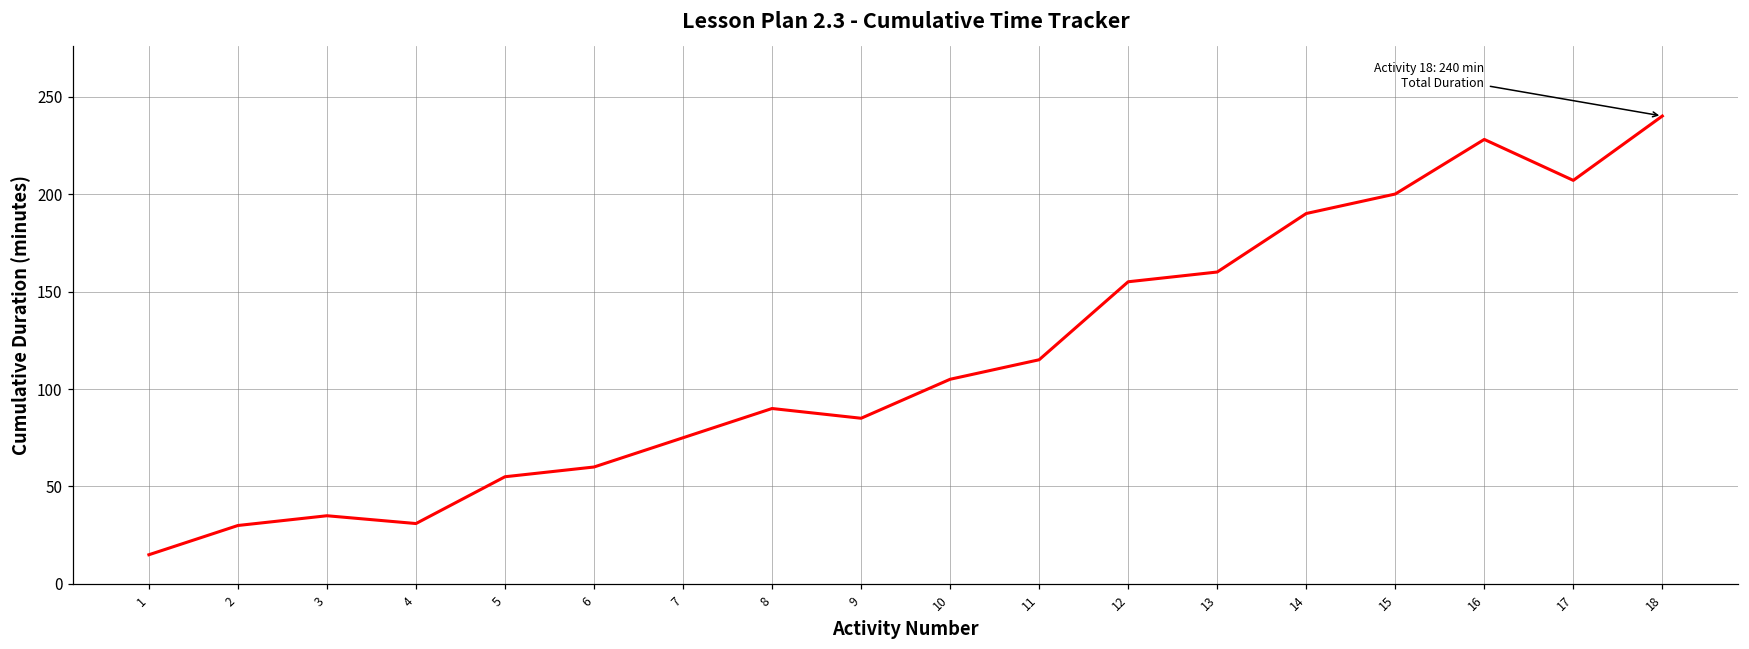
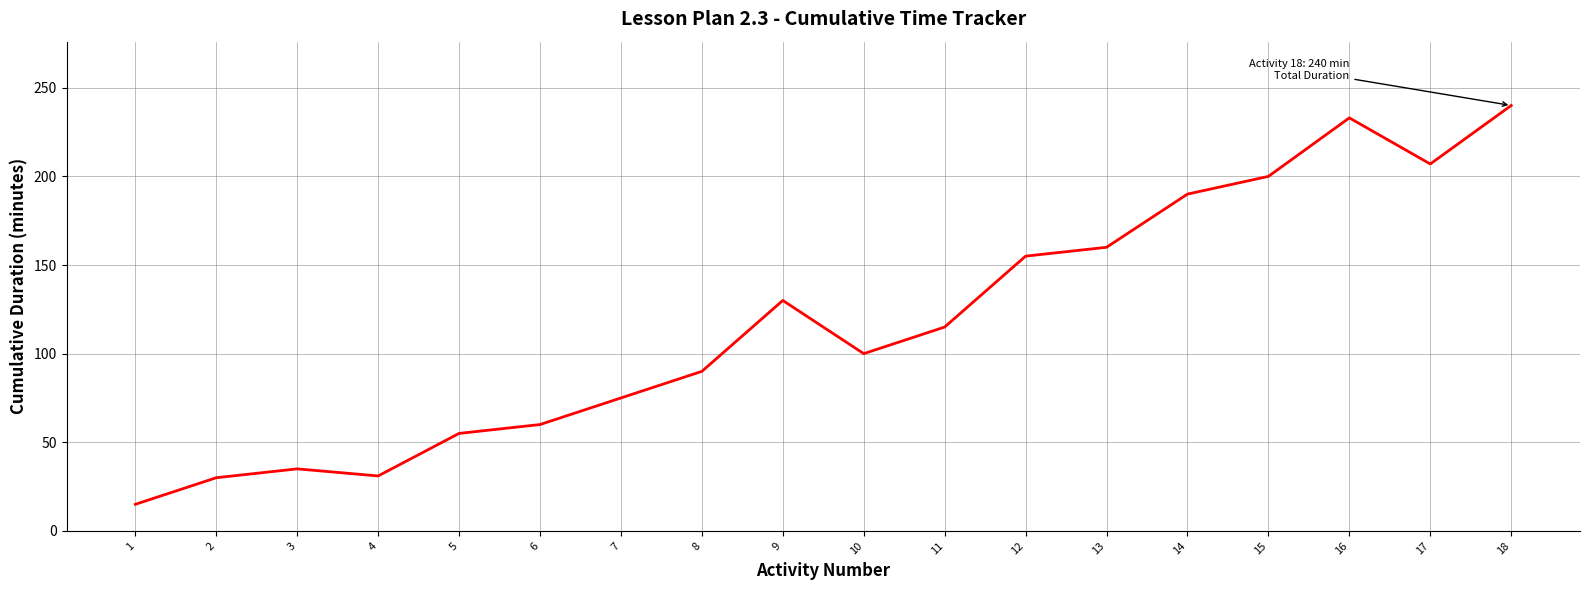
9: 85 -> 130
10: 105 -> 100
16: 228 -> 233
